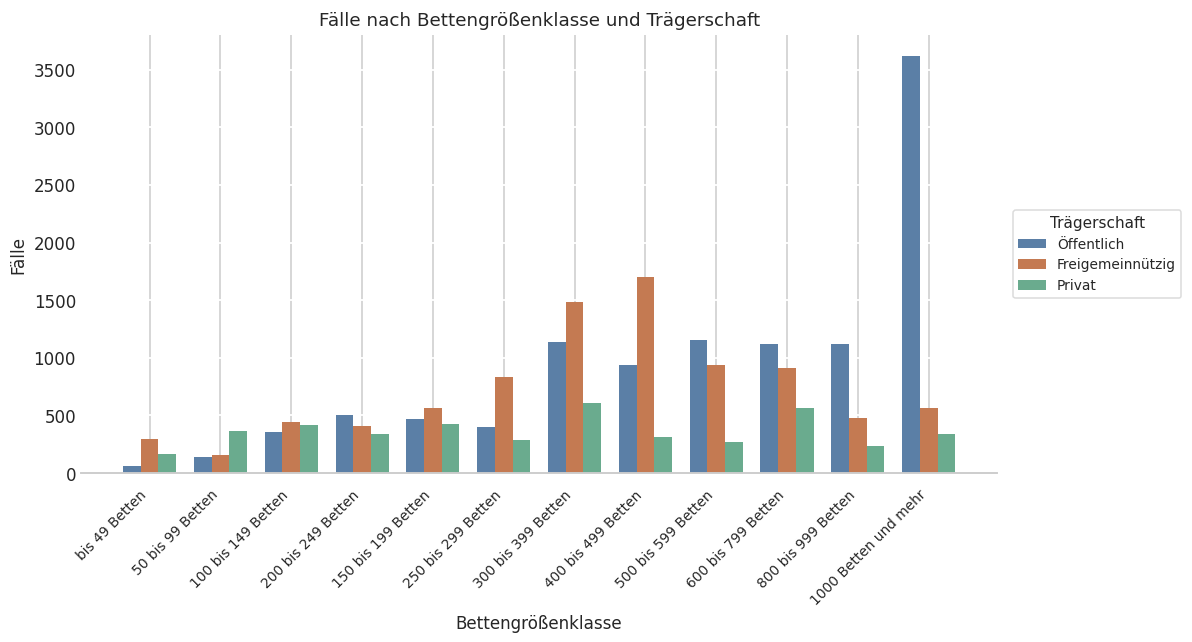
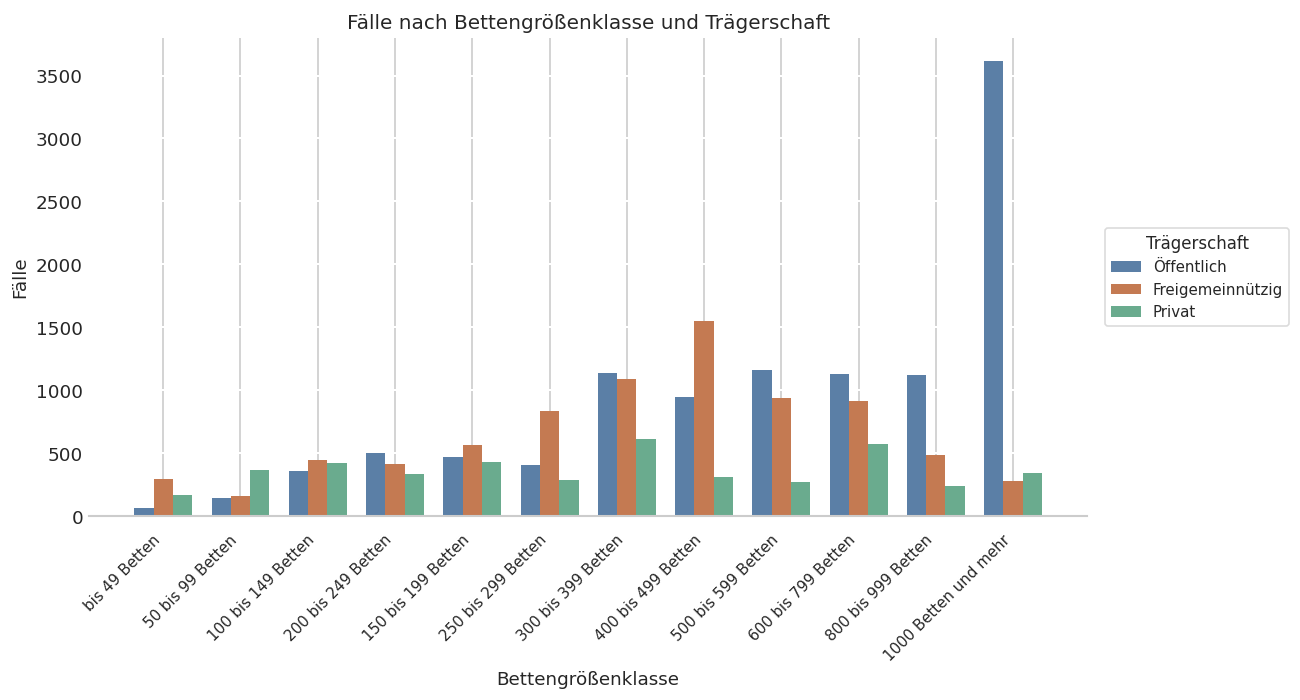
Freigemeinnützig, 300 bis 399 Betten: 1480 -> 1090
Freigemeinnützig, 400 bis 499 Betten: 1700 -> 1550
Freigemeinnützig, 1000 Betten und mehr: 570 -> 270
